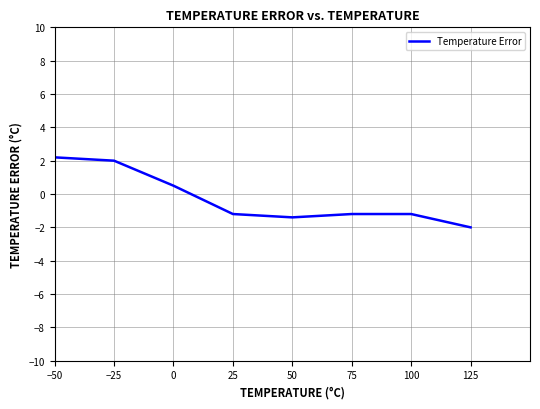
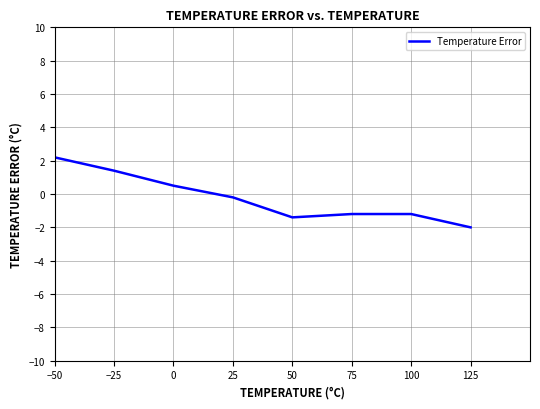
−25: 2.0 -> 1.4
25: -1.2 -> -0.2
